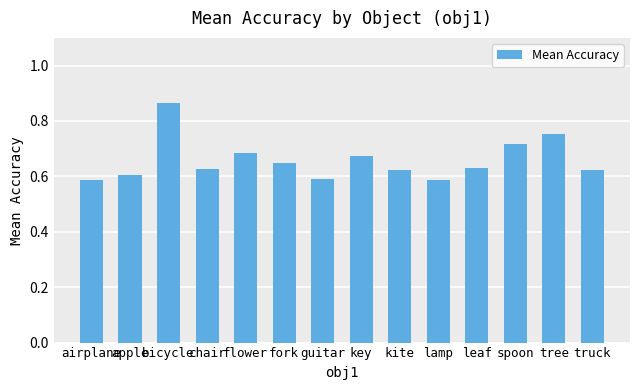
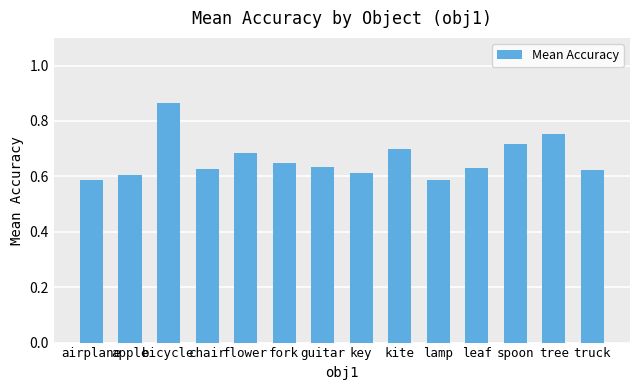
guitar: 0.59 -> 0.63
key: 0.67 -> 0.61
kite: 0.62 -> 0.70
